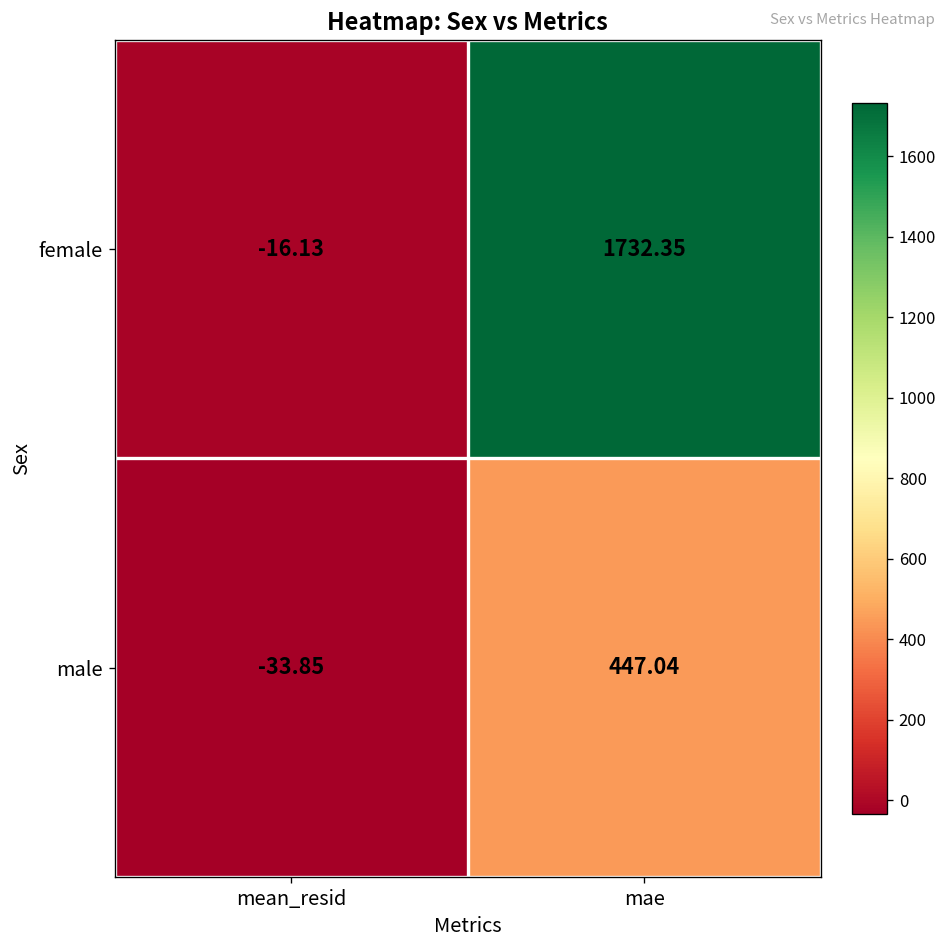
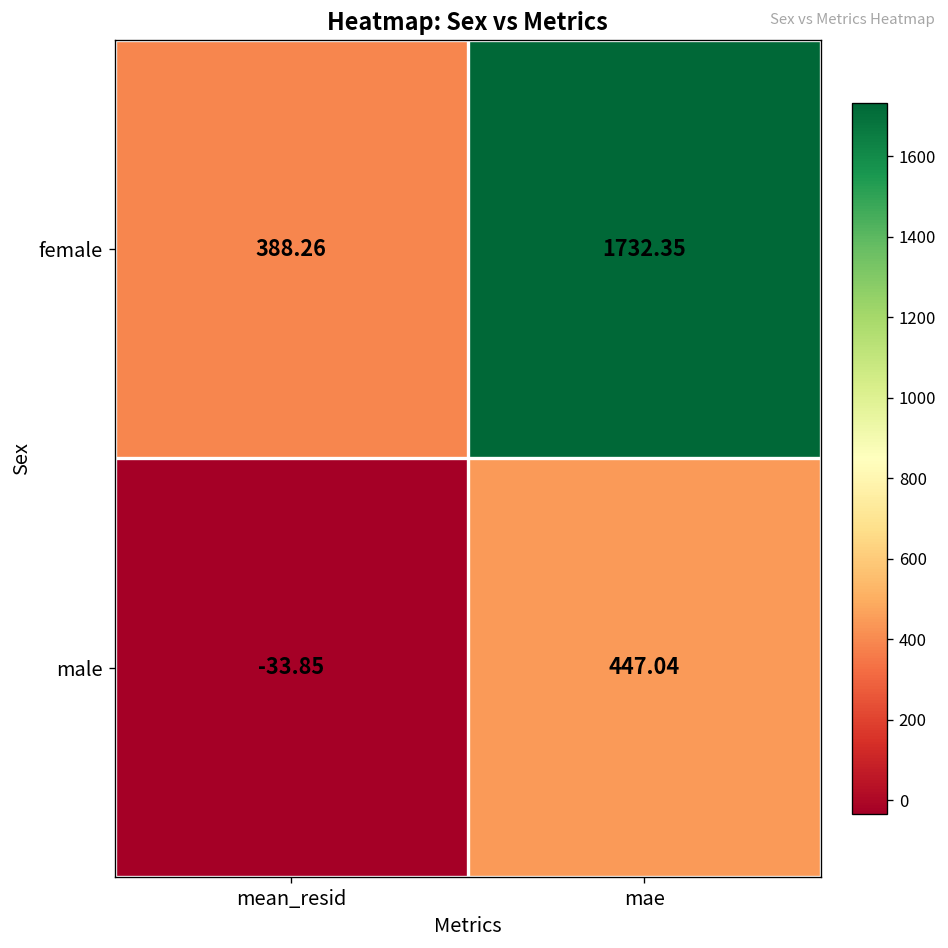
female, mean_resid: -16.13 -> 388.26
